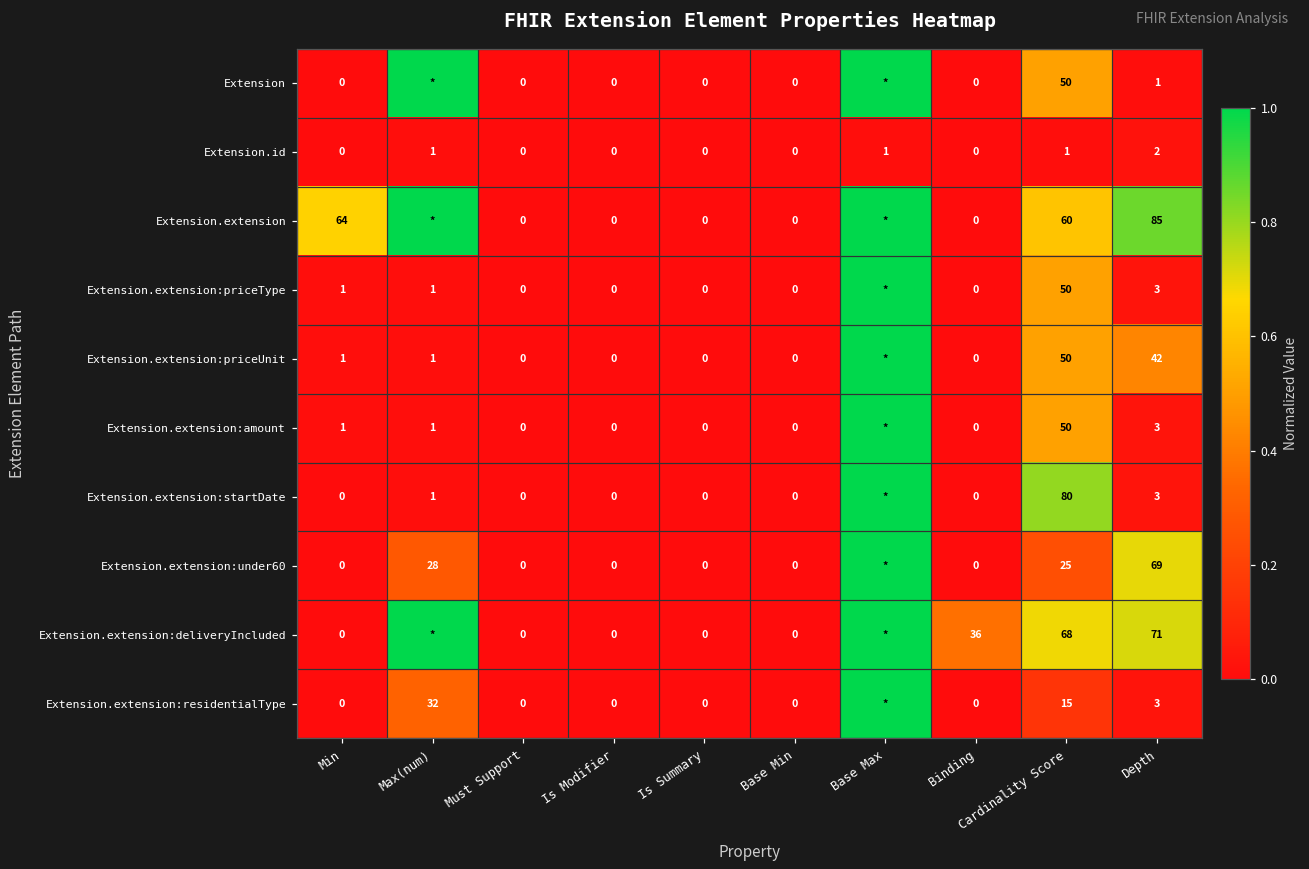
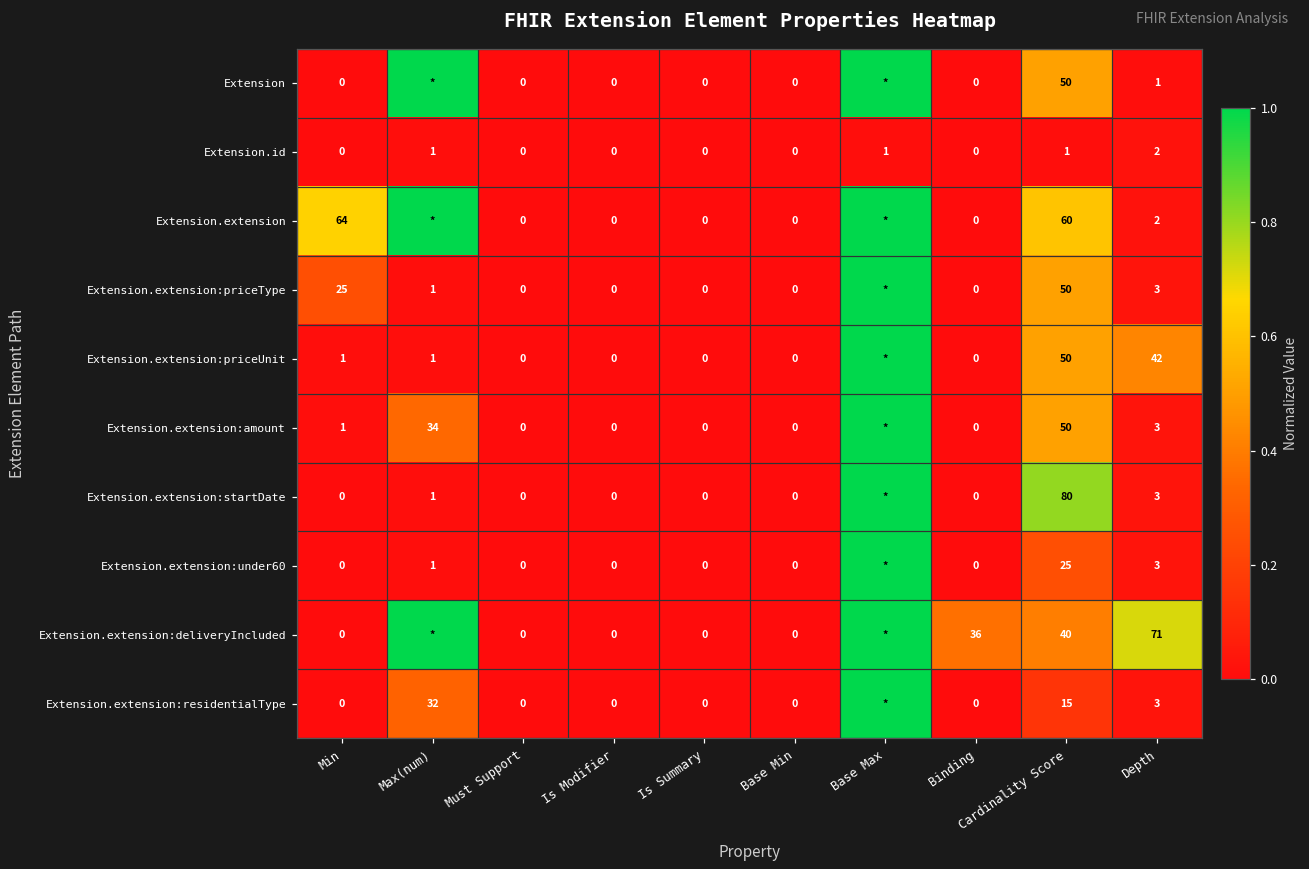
Extension.extension, Depth: 85 -> 2
Extension.extension:priceType, Min: 1 -> 25
Extension.extension:amount, Max(num): 1 -> 34
Extension.extension:under60, Max(num): 28 -> 1
Extension.extension:under60, Depth: 69 -> 3
Extension.extension:deliveryIncluded, Cardinality Score: 68 -> 40
